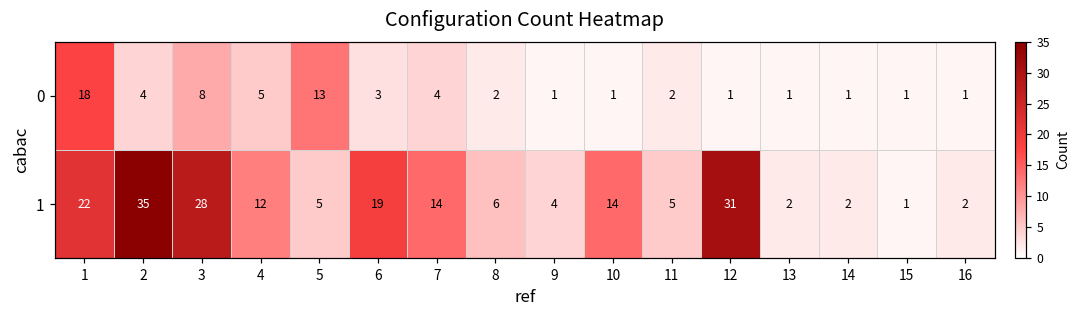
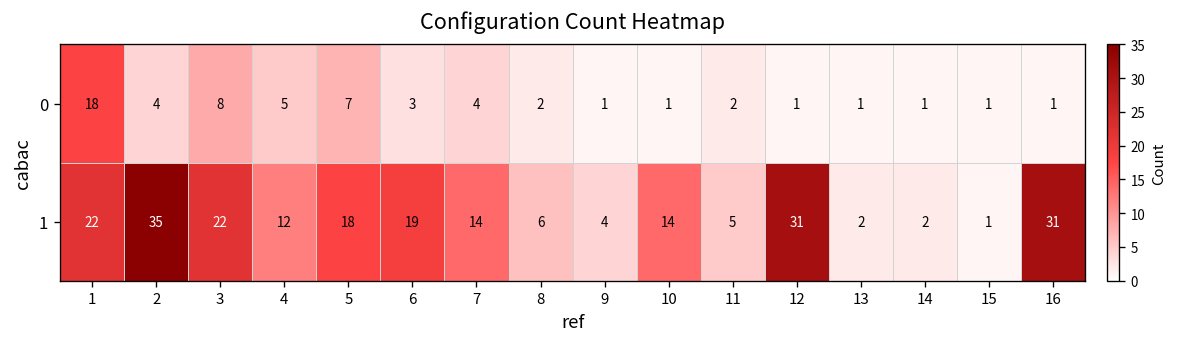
0, 5: 13 -> 7
1, 3: 28 -> 22
1, 5: 5 -> 18
1, 16: 2 -> 31
